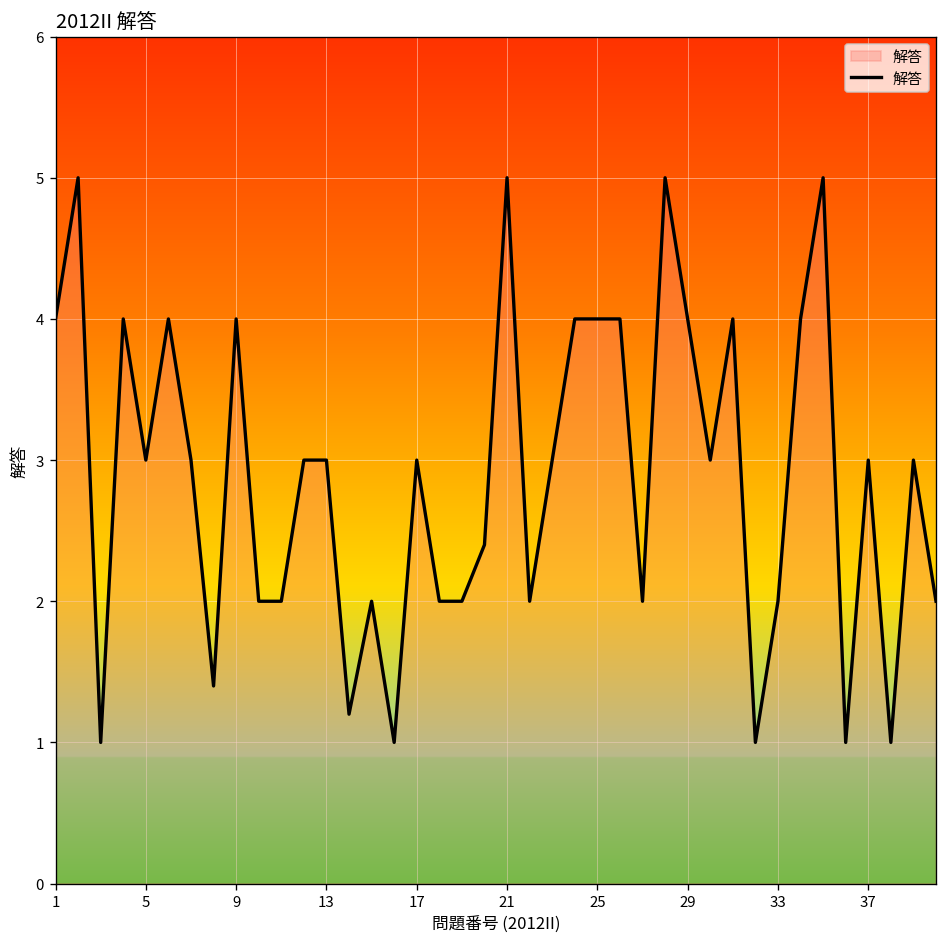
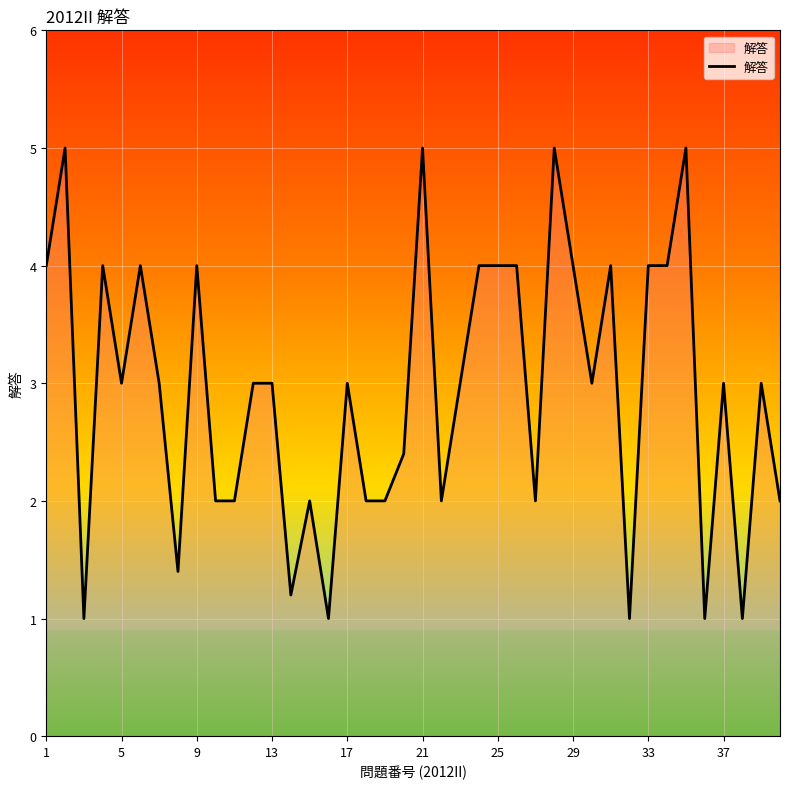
33: 2 -> 4
